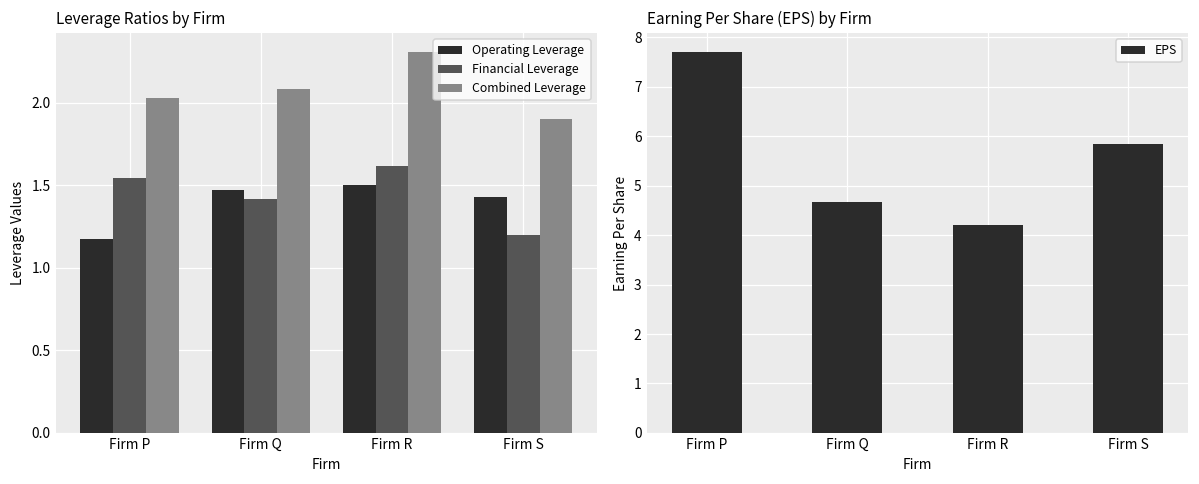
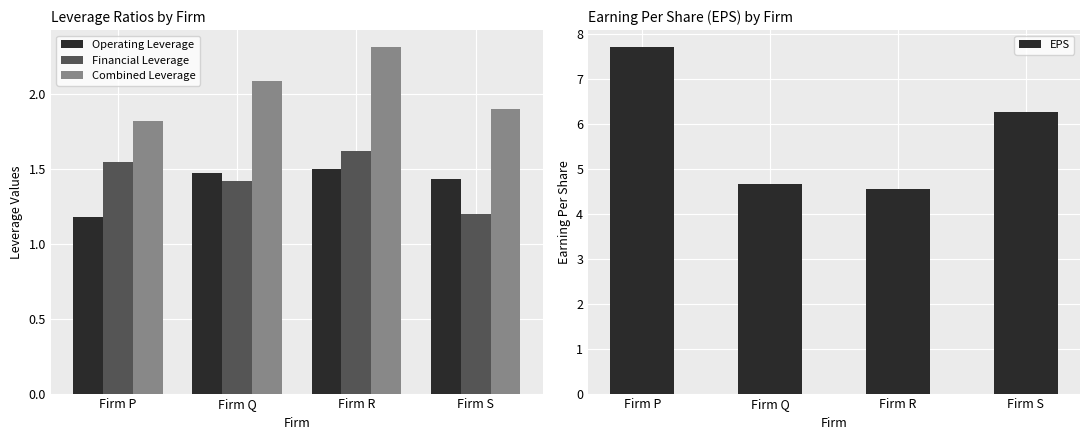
Leverage Ratios by Firm, Combined Leverage, Firm P: 2.03 -> 1.82
Earning Per Share (EPS) by Firm, Firm R: 4.2 -> 4.6
Earning Per Share (EPS) by Firm, Firm S: 5.8 -> 6.3
